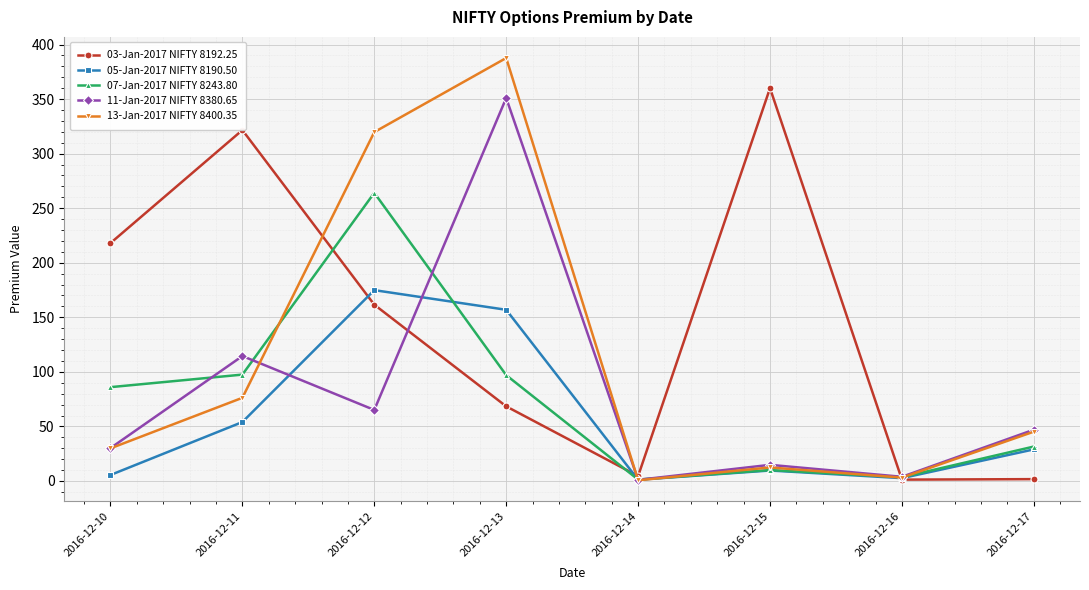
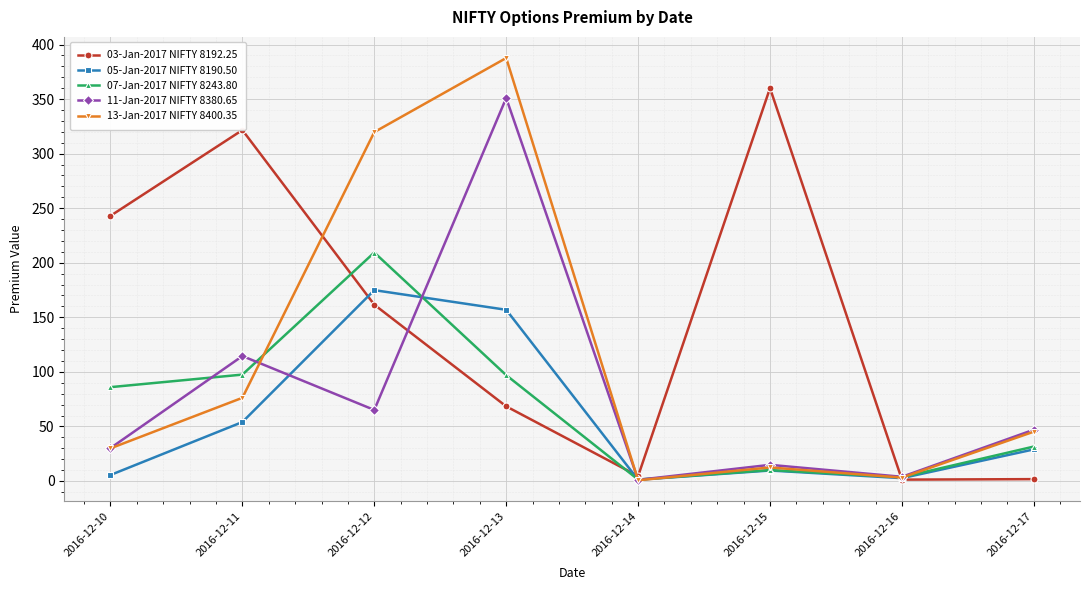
03-Jan-2017 NIFTY 8192.25, 2016-12-10: 218 -> 243
07-Jan-2017 NIFTY 8243.80, 2016-12-12: 264 -> 209
